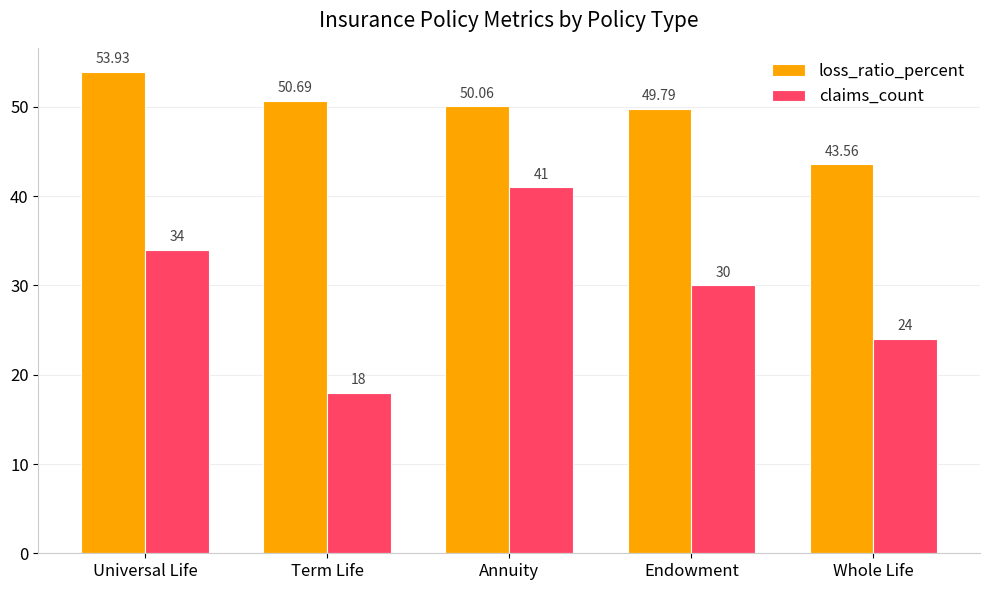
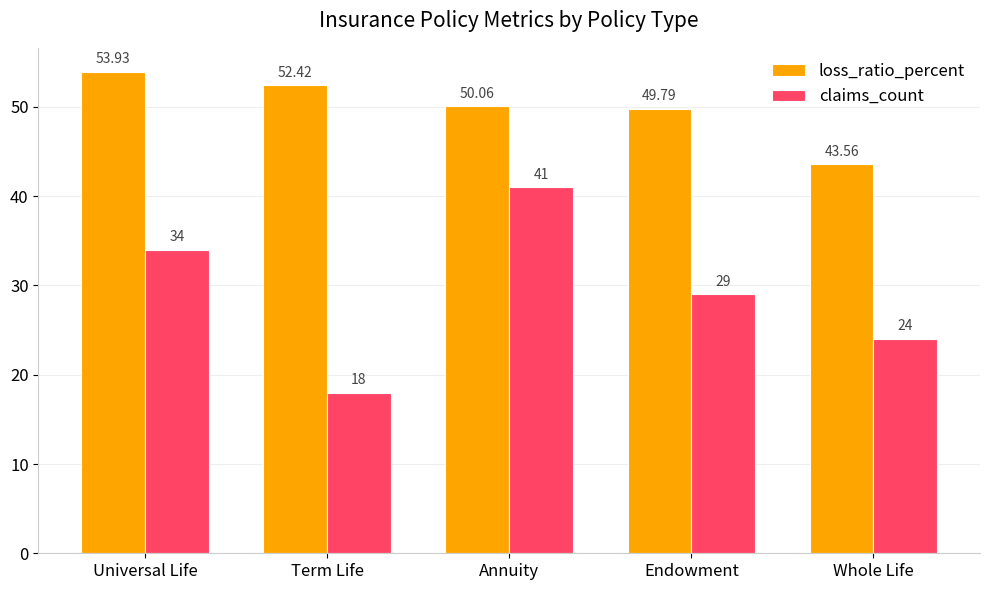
loss_ratio_percent, Term Life: 50.69 -> 52.42
claims_count, Endowment: 30 -> 29
